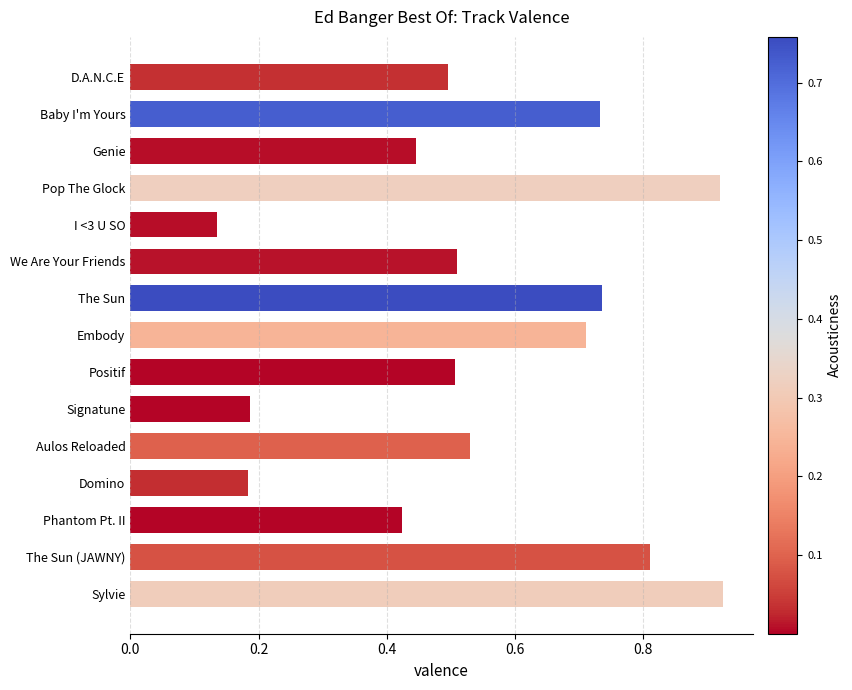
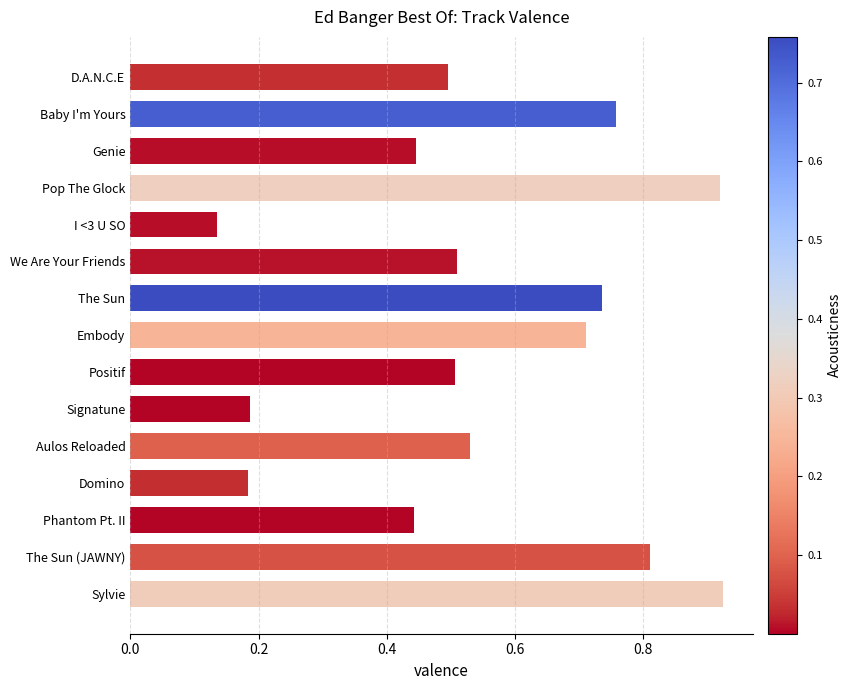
Baby I'm Yours: 0.73 -> 0.76
Phantom Pt. II: 0.42 -> 0.44
